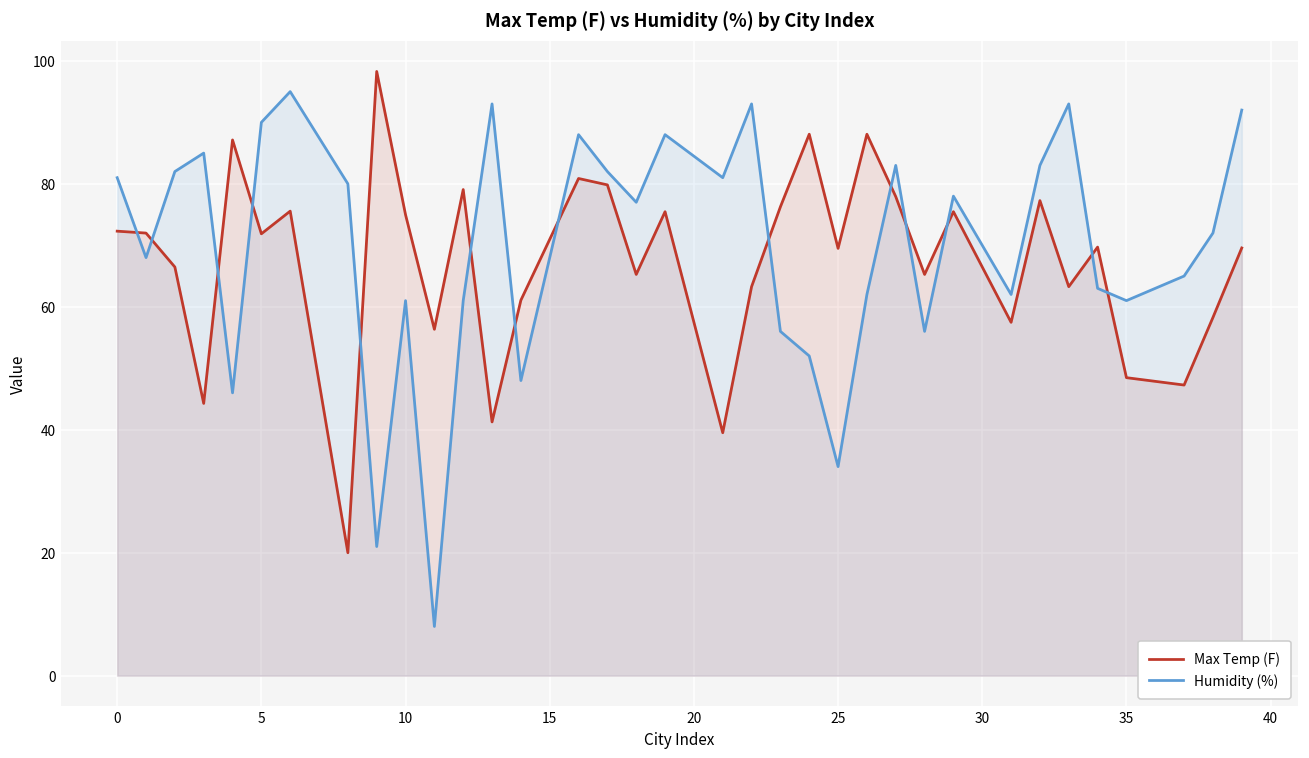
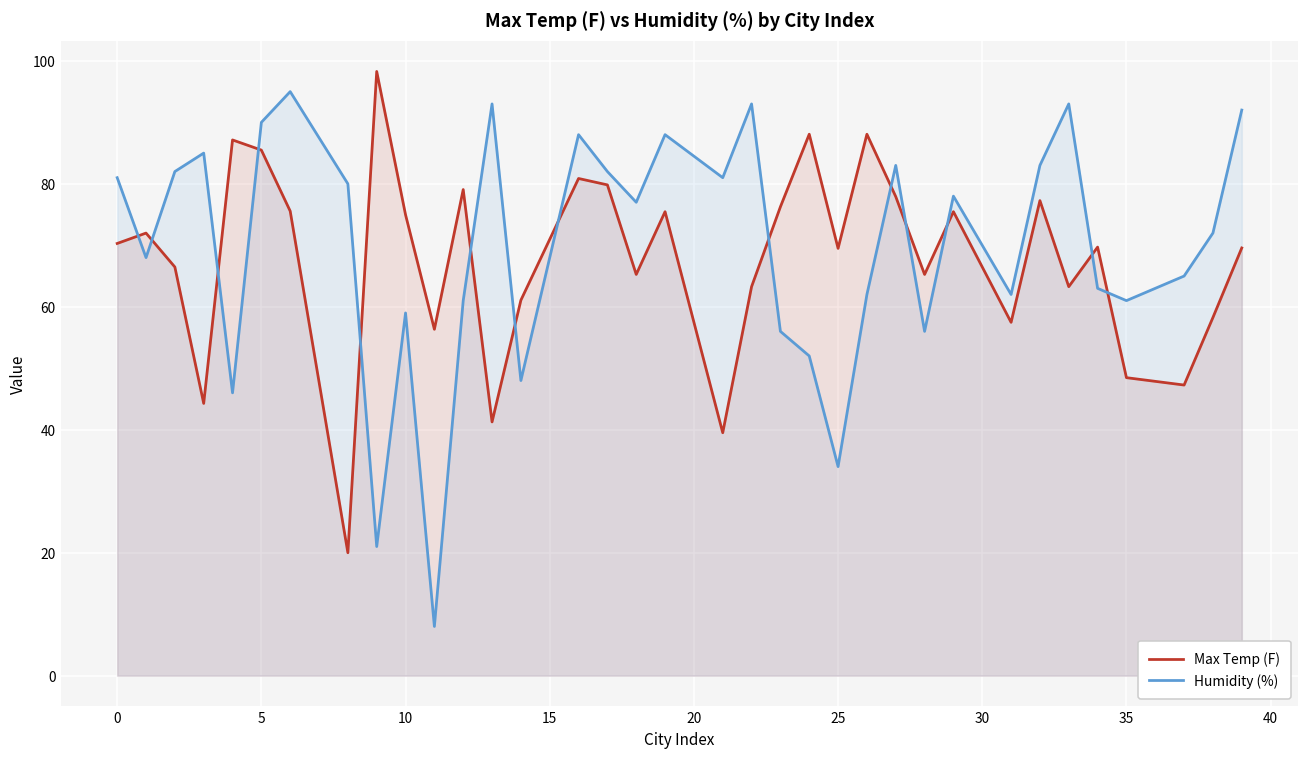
Max Temp (F), 0: 72 -> 70
Max Temp (F), 5: 72 -> 85
Humidity (%), 10: 61 -> 59
